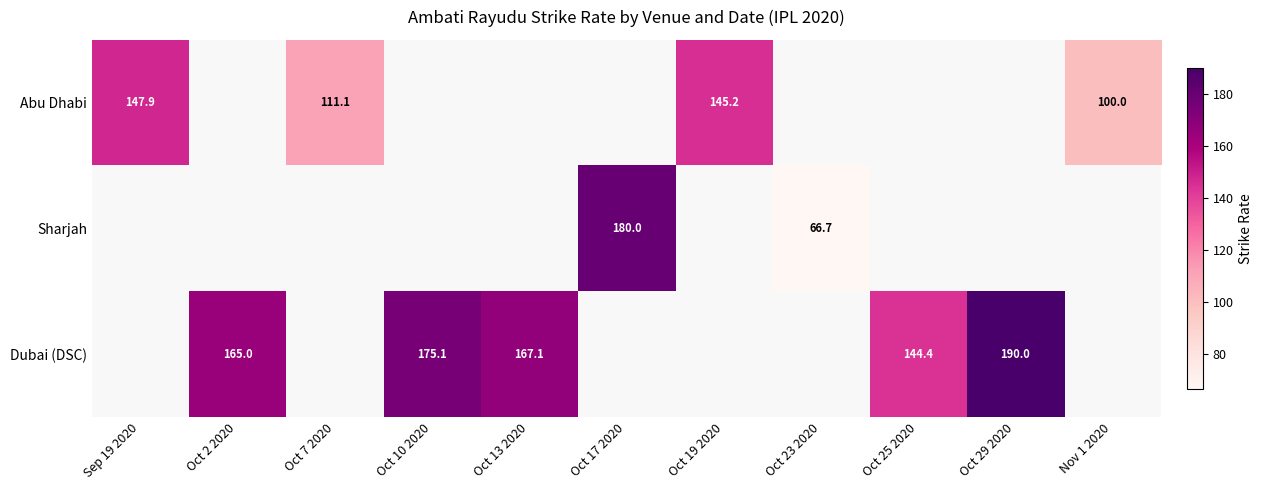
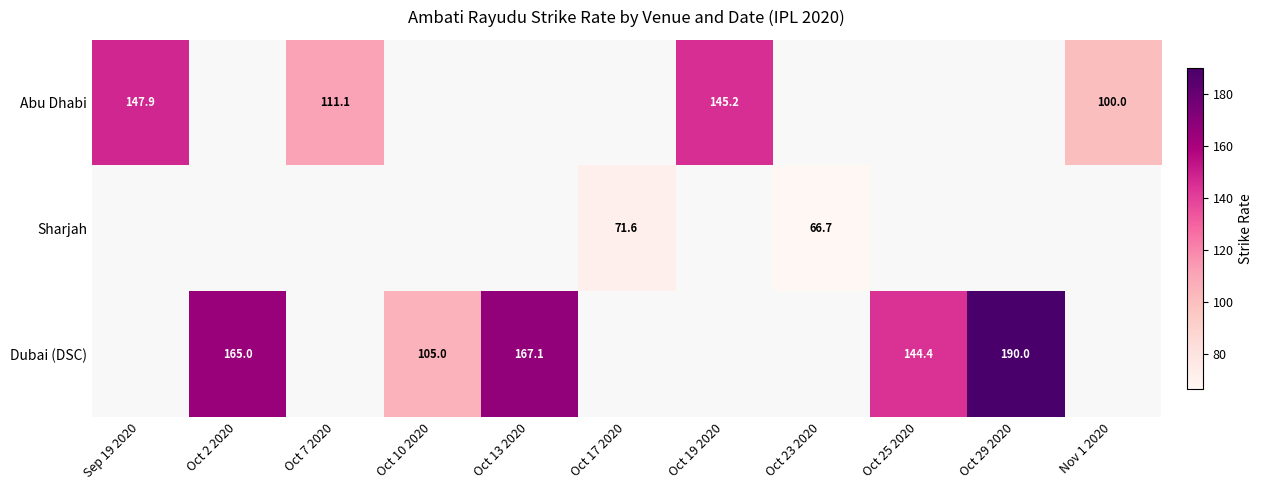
Sharjah, Oct 17 2020: 180.0 -> 71.6
Dubai (DSC), Oct 10 2020: 175.1 -> 105.0
